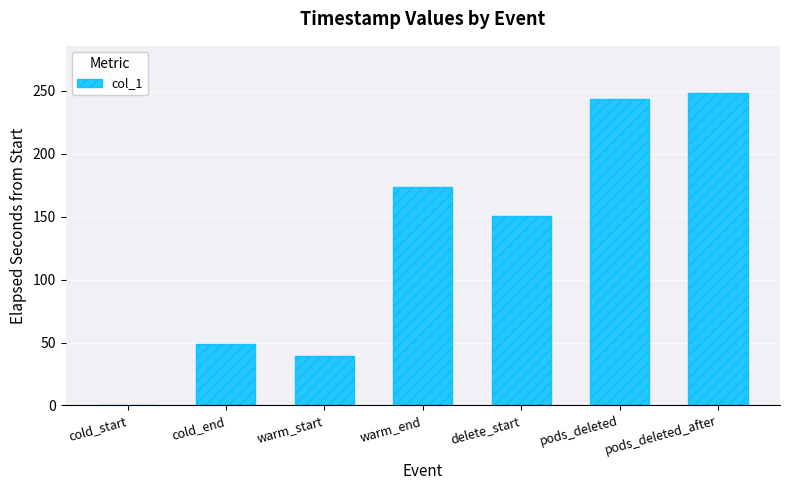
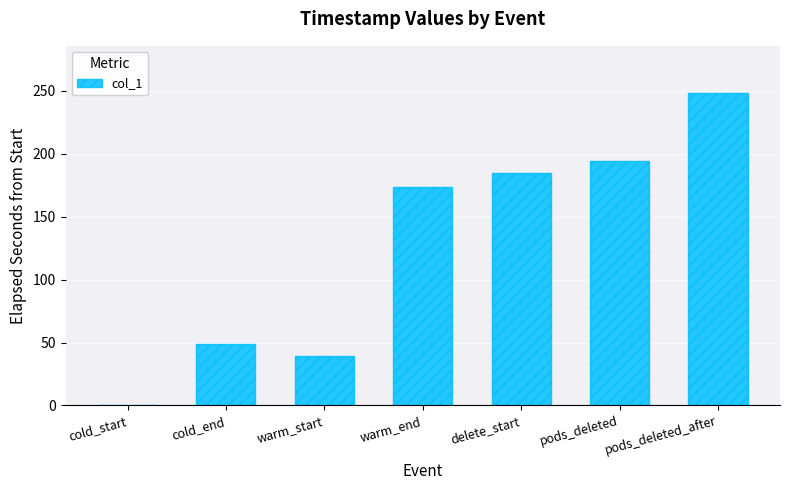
delete_start: 151 -> 185
pods_deleted: 243 -> 194
